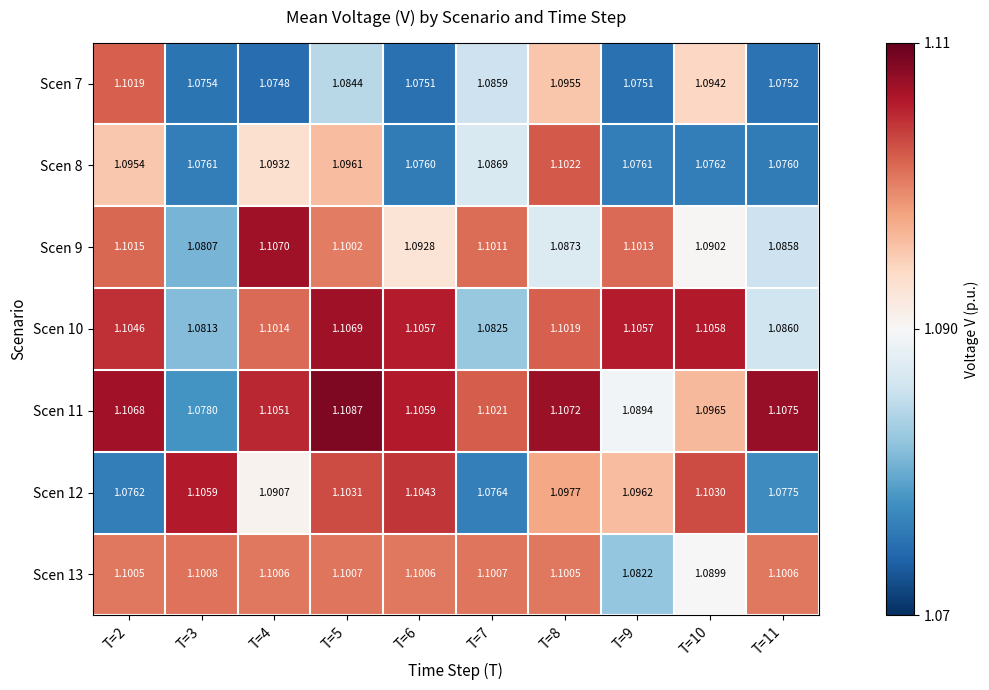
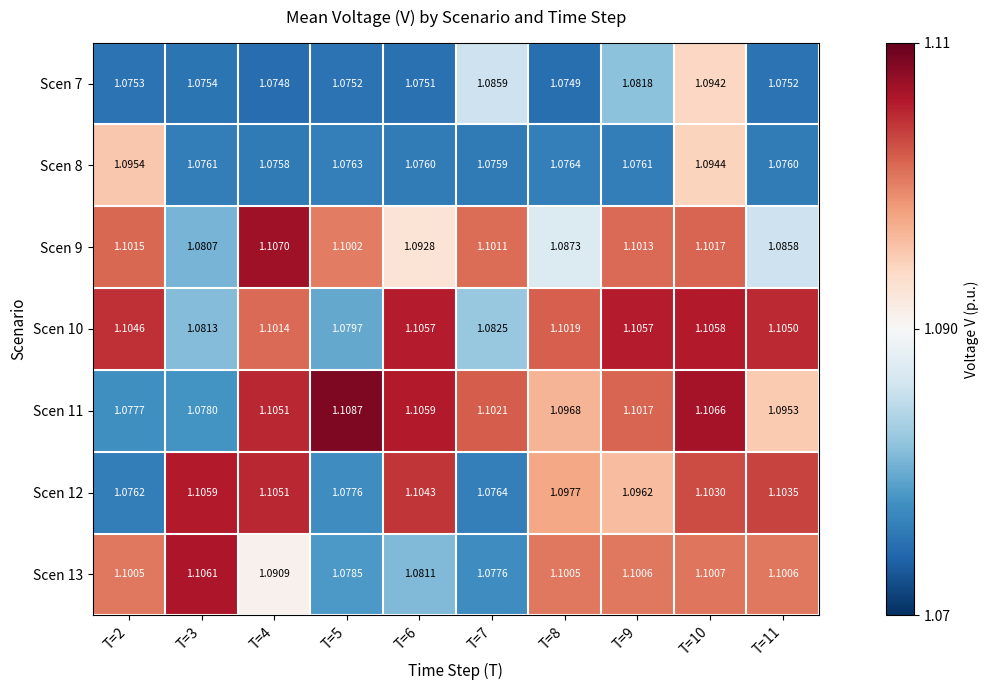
Scen 7, T=2: 1.1019 -> 1.0753
Scen 7, T=5: 1.0844 -> 1.0752
Scen 7, T=8: 1.0955 -> 1.0749
Scen 7, T=9: 1.0751 -> 1.0818
Scen 8, T=4: 1.0932 -> 1.0758
Scen 8, T=5: 1.0961 -> 1.0763
Scen 8, T=7: 1.0869 -> 1.0759
Scen 8, T=8: 1.1022 -> 1.0764
Scen 8, T=10: 1.0762 -> 1.0944
Scen 9, T=10: 1.0902 -> 1.1017
Scen 10, T=5: 1.1069 -> 1.0797
Scen 10, T=11: 1.0860 -> 1.1050
Scen 11, T=2: 1.1068 -> 1.0777
Scen 11, T=8: 1.1072 -> 1.0968
Scen 11, T=9: 1.0894 -> 1.1017
Scen 11, T=10: 1.0965 -> 1.1066
Scen 11, T=11: 1.1075 -> 1.0953
Scen 12, T=4: 1.0907 -> 1.1051
Scen 12, T=5: 1.1031 -> 1.0776
Scen 12, T=11: 1.0775 -> 1.1035
Scen 13, T=3: 1.1008 -> 1.1061
Scen 13, T=4: 1.1006 -> 1.0909
Scen 13, T=5: 1.1007 -> 1.0785
Scen 13, T=6: 1.1006 -> 1.0811
Scen 13, T=7: 1.1007 -> 1.0776
Scen 13, T=9: 1.0822 -> 1.1006
Scen 13, T=10: 1.0899 -> 1.1007
